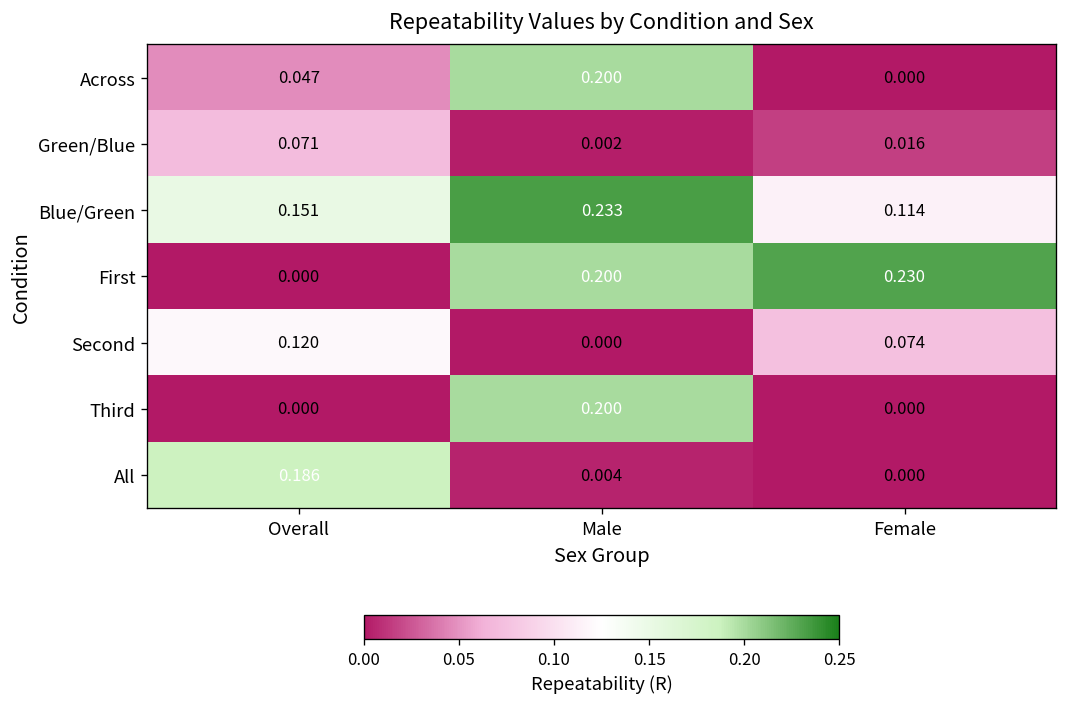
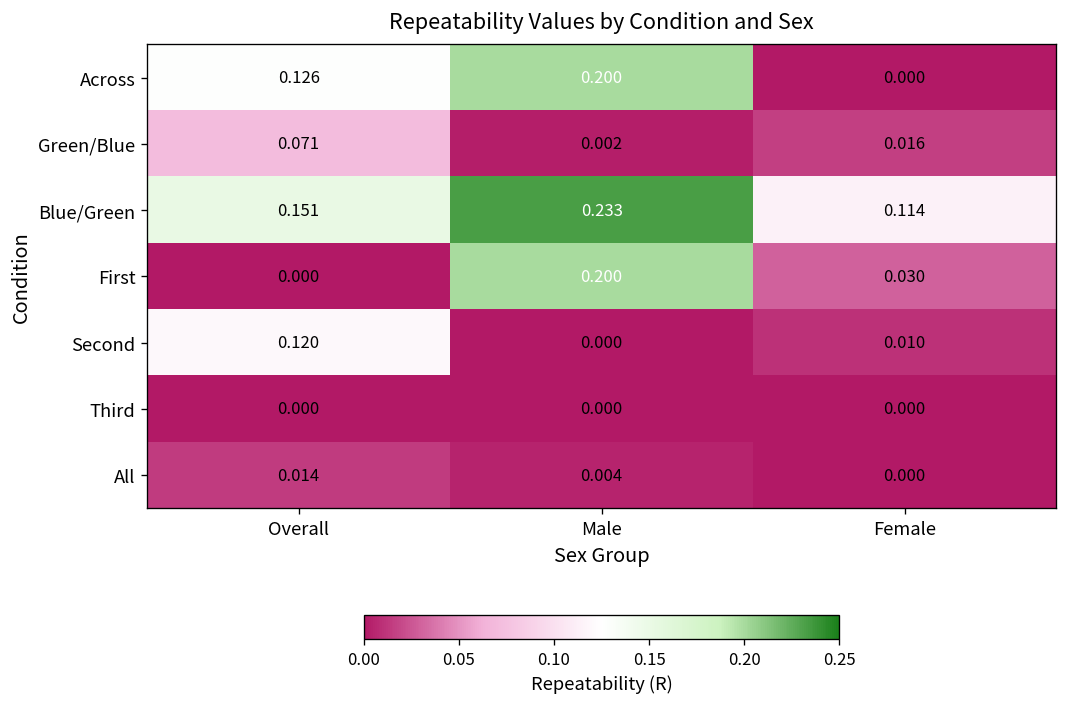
Across, Overall: 0.047 -> 0.126
First, Female: 0.230 -> 0.030
Second, Female: 0.074 -> 0.010
Third, Male: 0.200 -> 0.000
All, Overall: 0.186 -> 0.014
